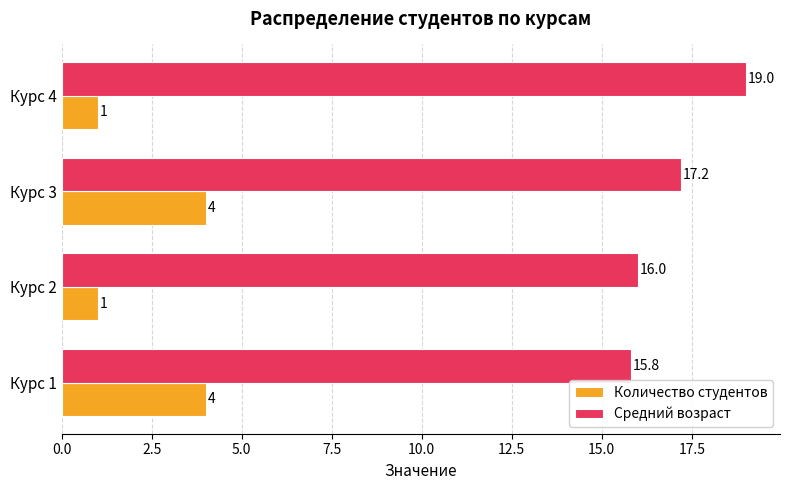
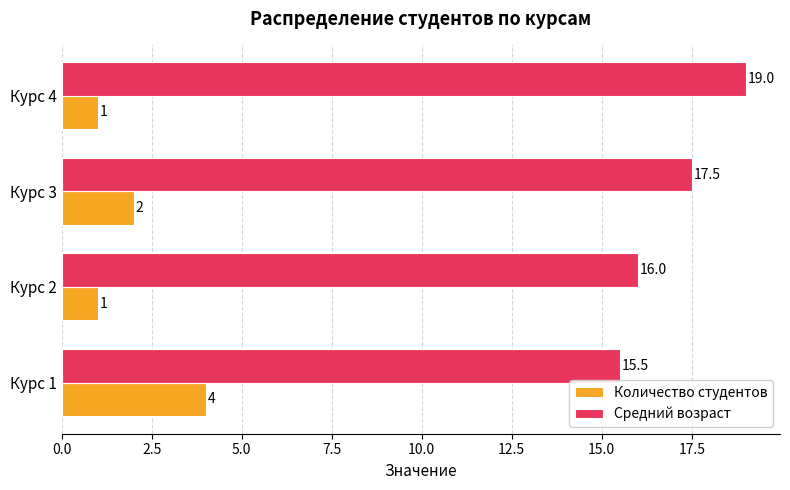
Средний возраст, Курс 3: 17.2 -> 17.5
Количество студентов, Курс 3: 4 -> 2
Средний возраст, Курс 1: 15.8 -> 15.5
